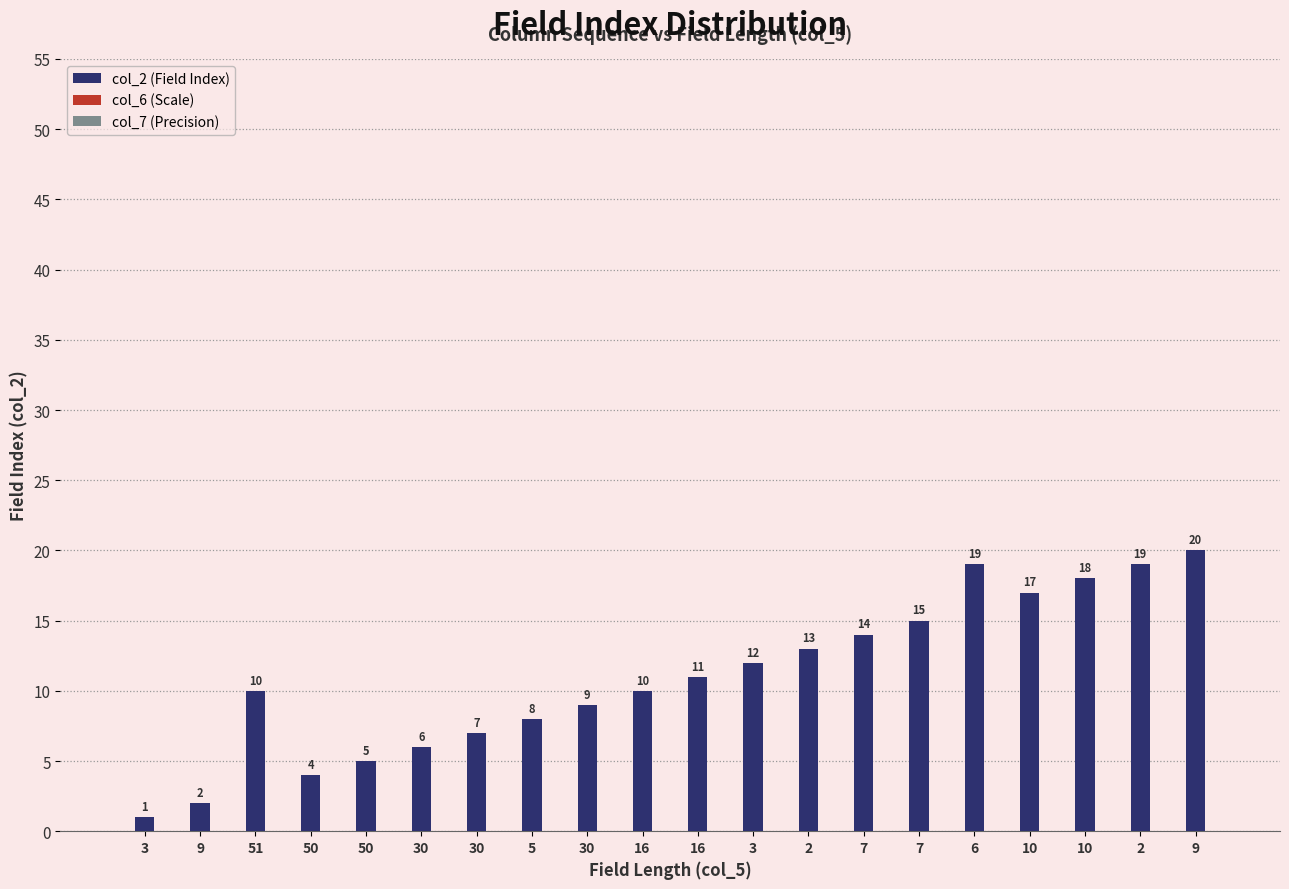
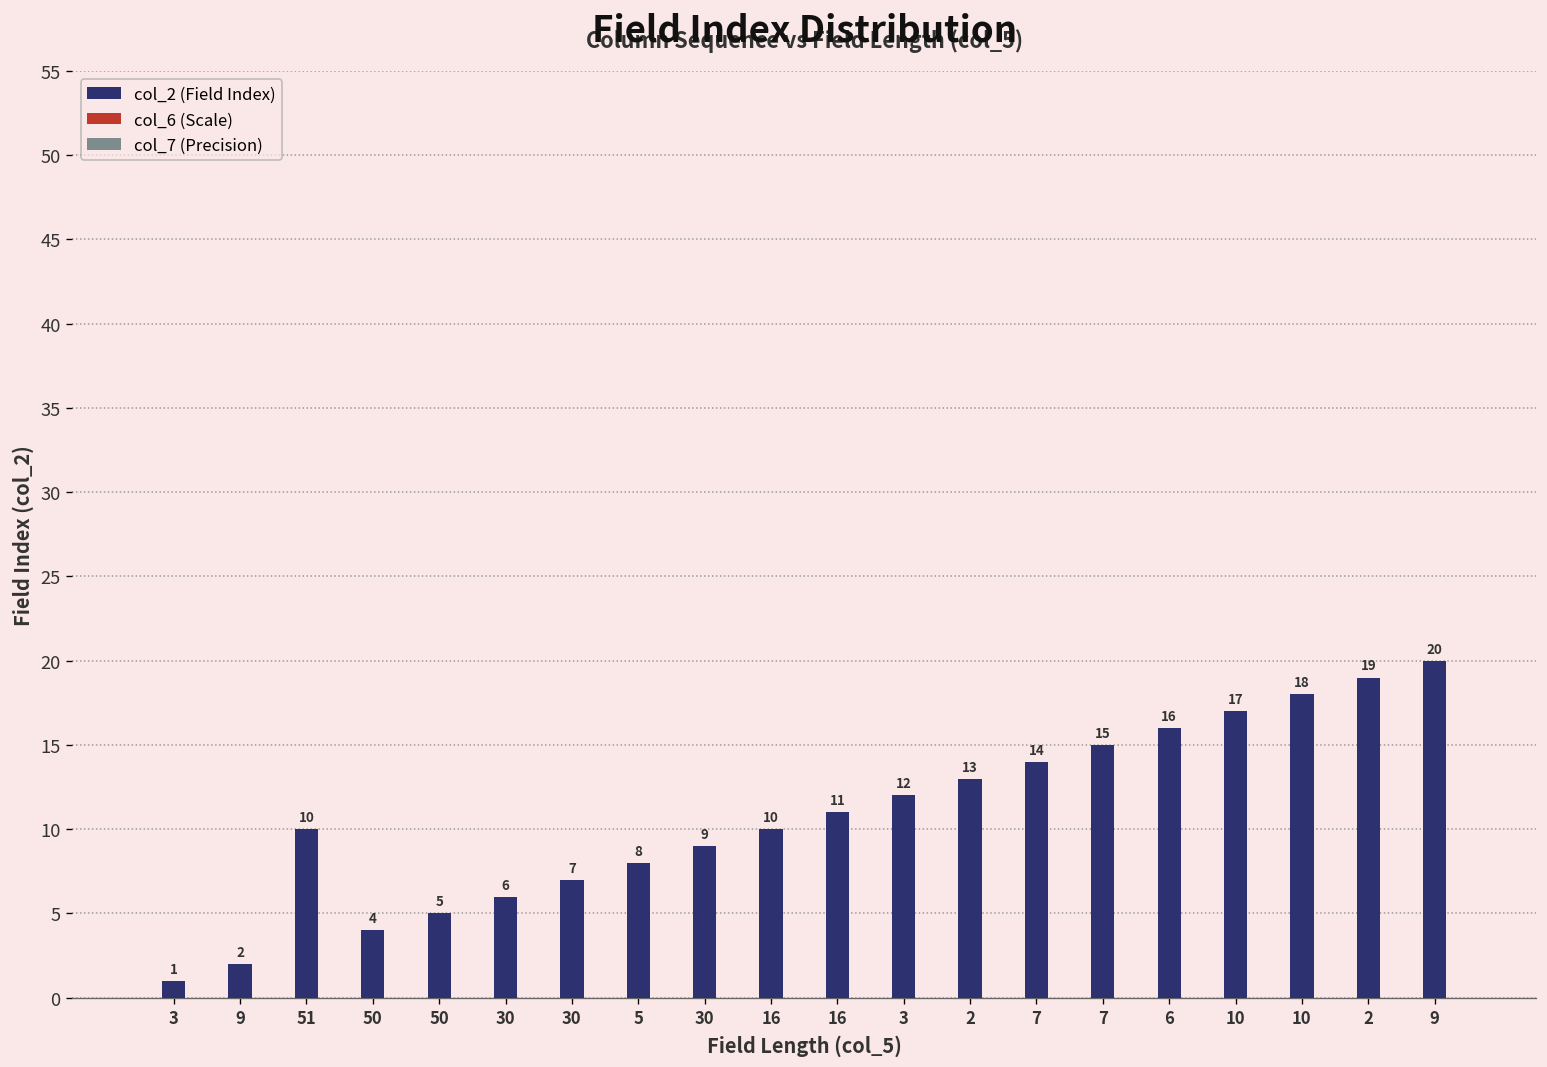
col_2 (Field Index), 6: 19 -> 16
